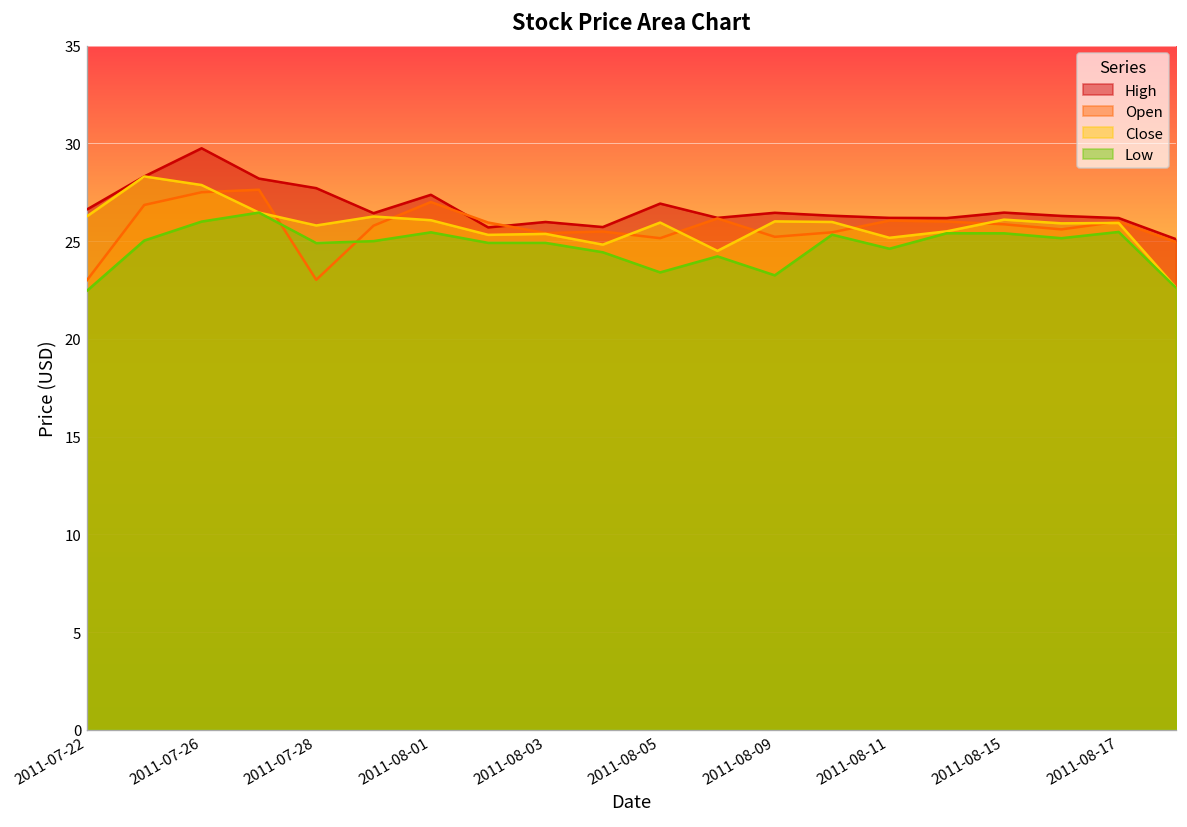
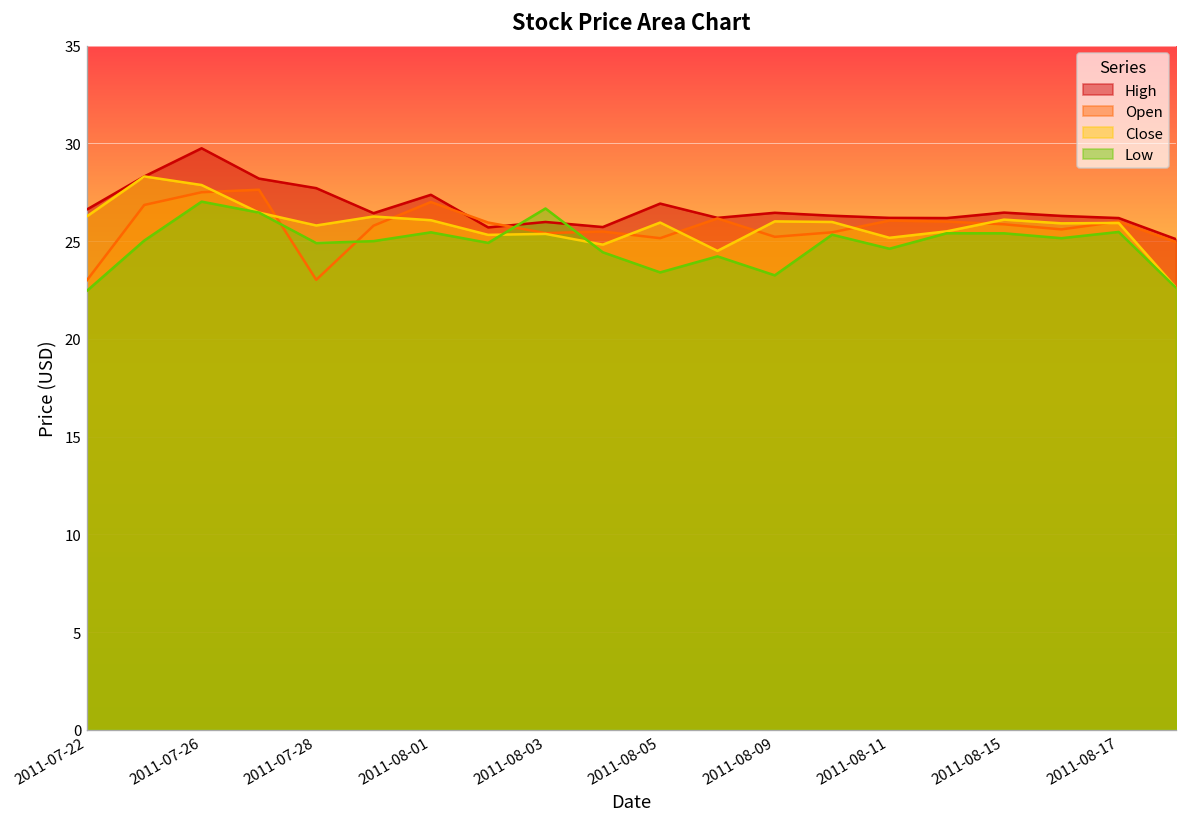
Low, 2011-07-26: 26.0 -> 27.0
Low, 2011-08-03: 24.9 -> 26.7
